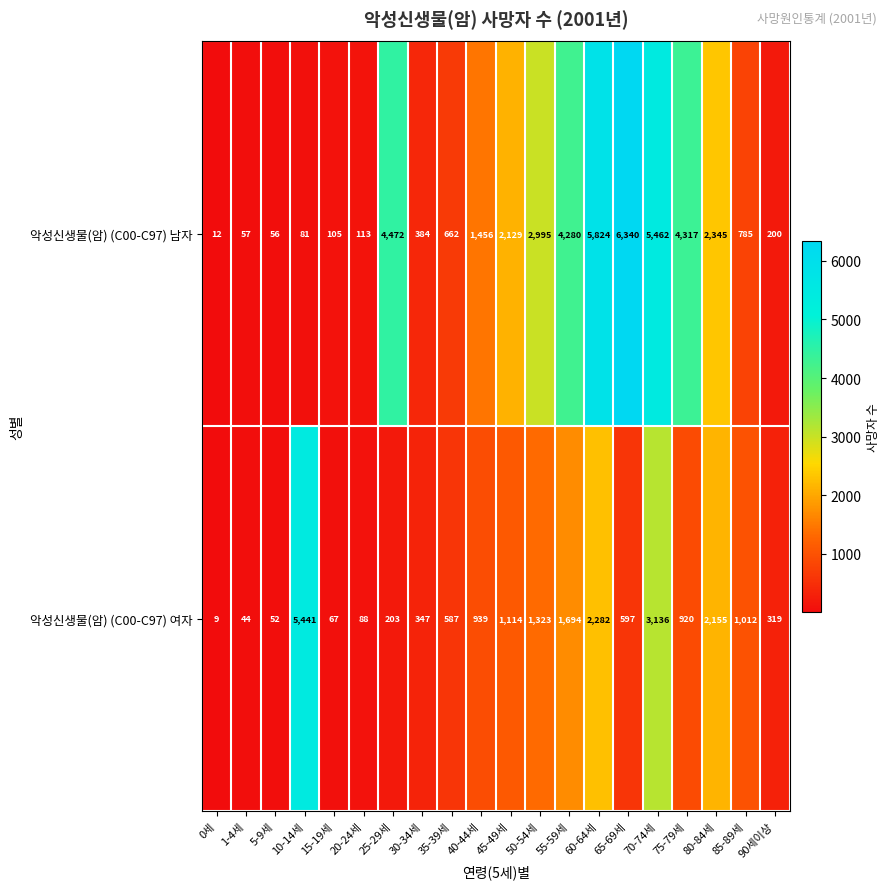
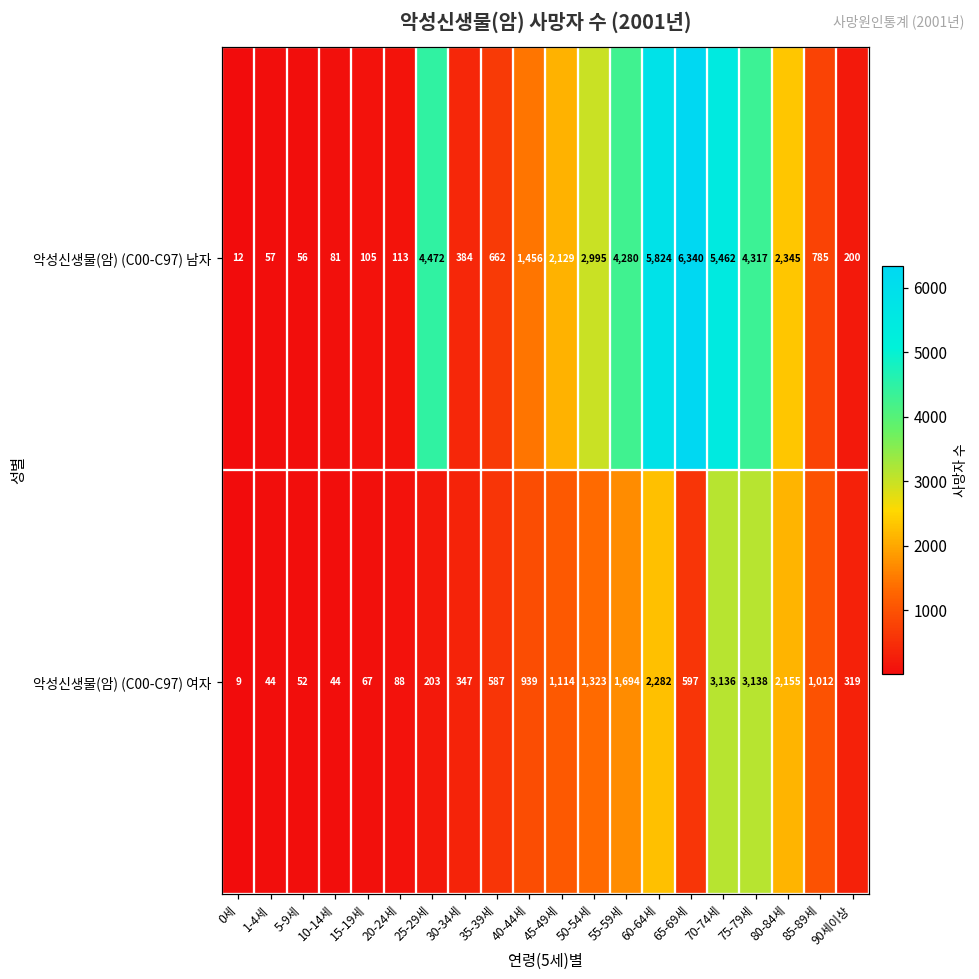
악성신생물(암) (C00-C97) 여자, 10-14세: 5,441 -> 44
악성신생물(암) (C00-C97) 여자, 75-79세: 920 -> 3,138
